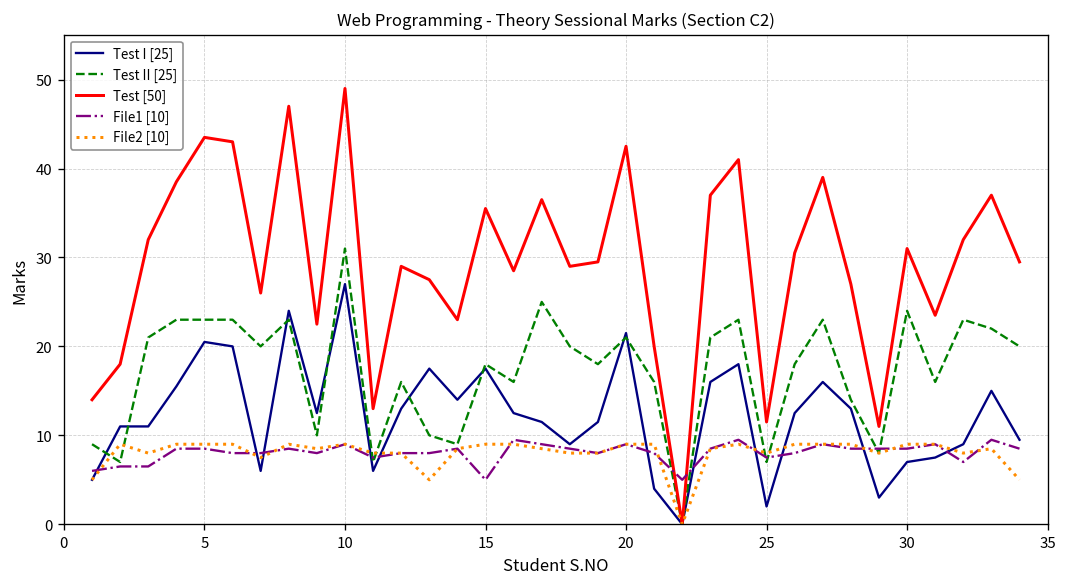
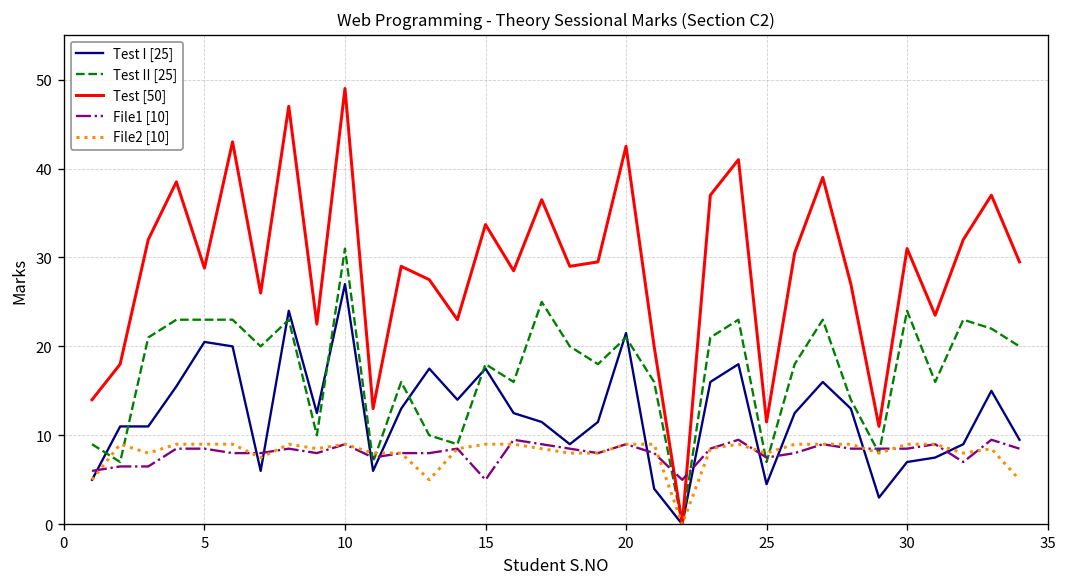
Test [50], 5: 44 -> 29
Test [50], 15: 36 -> 34
Test I [25], 25: 2 -> 5
